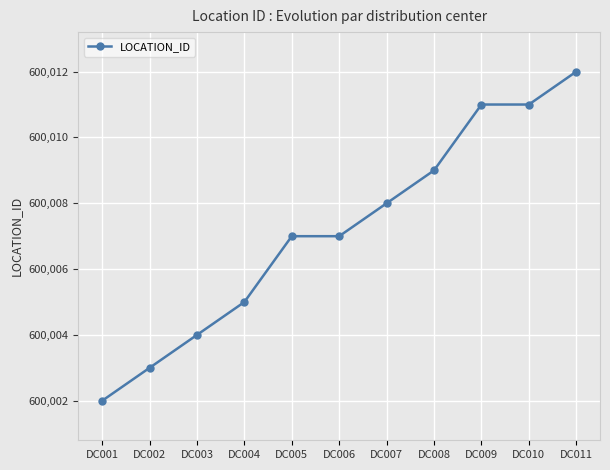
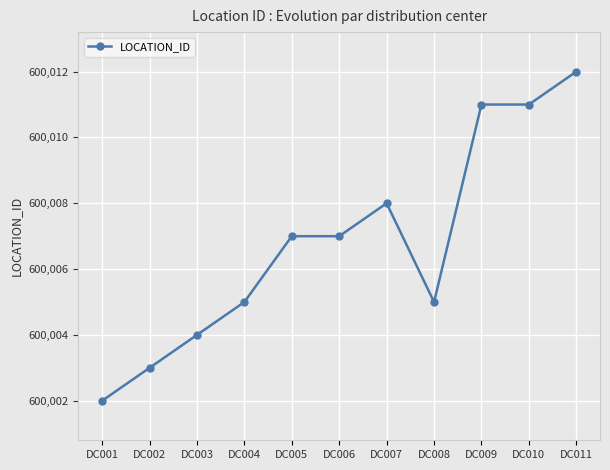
DC008: 600,009 -> 600,005
